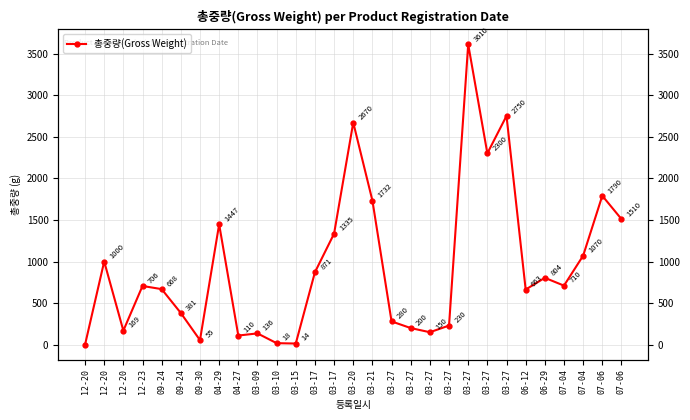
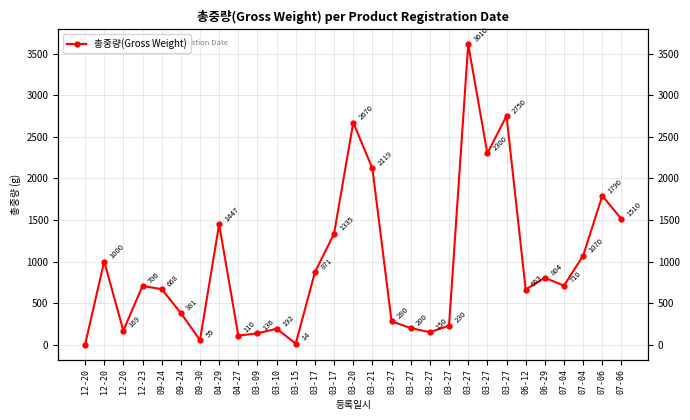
03-10: 18 -> 192
03-21: 1732 -> 2119
